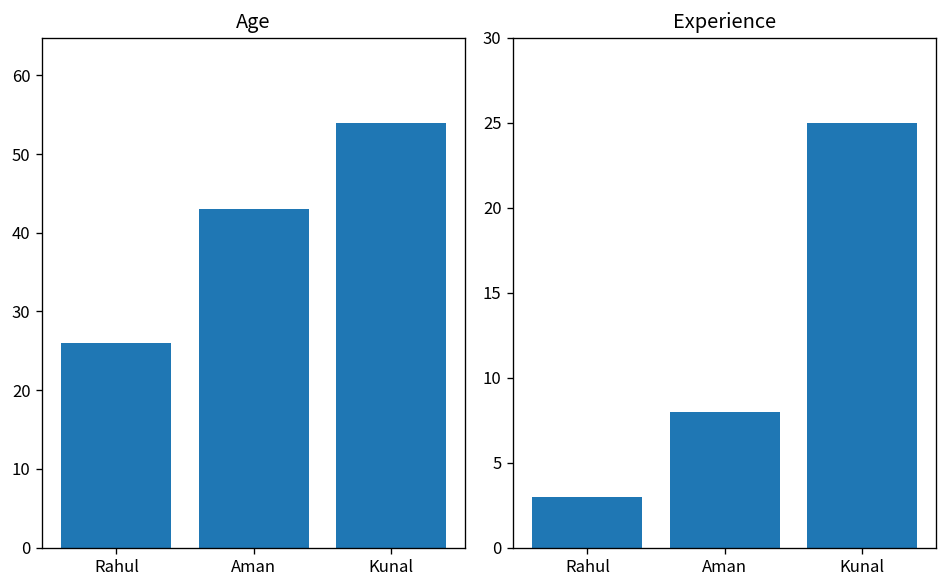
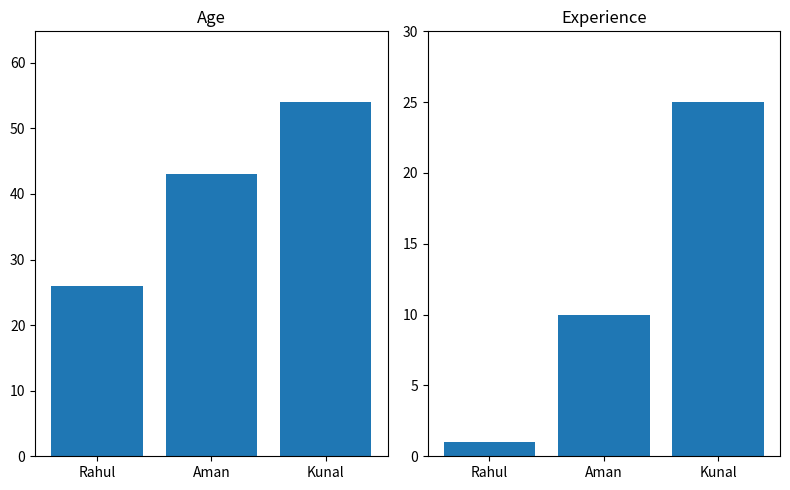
Experience, Rahul: 3 -> 1
Experience, Aman: 8 -> 10
